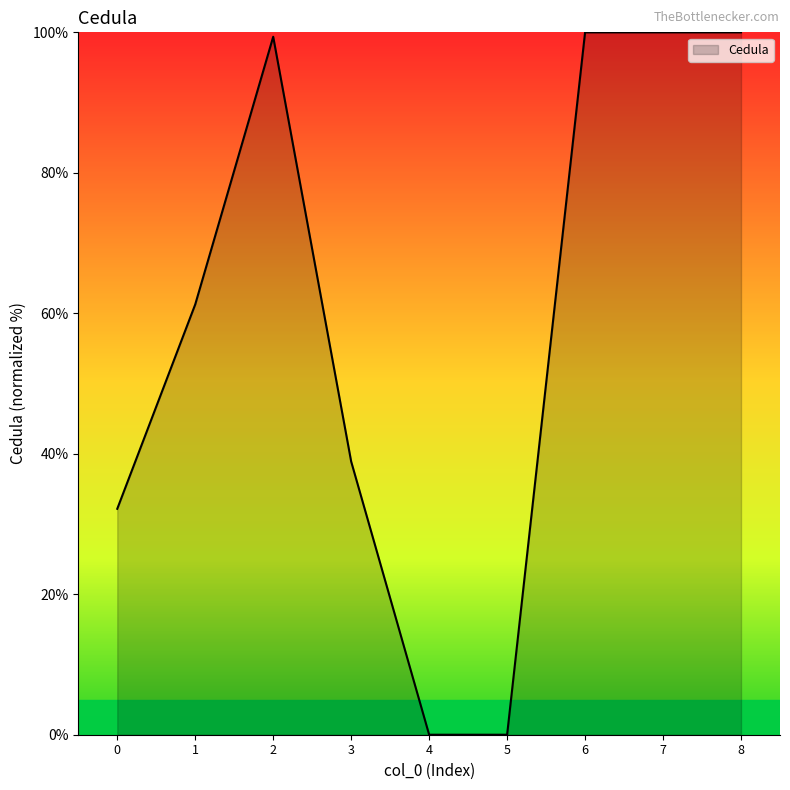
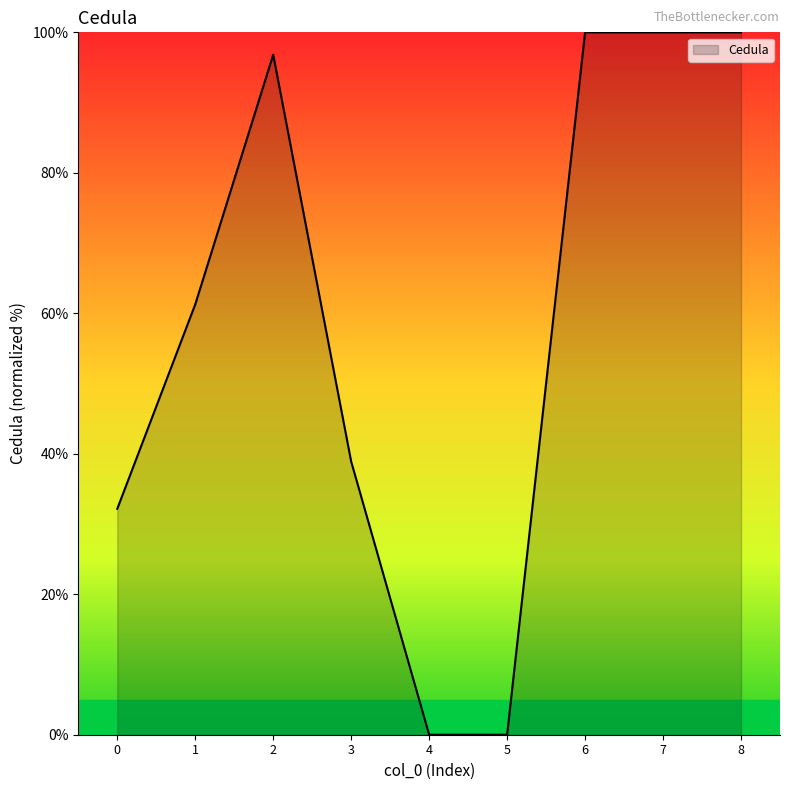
2: 99% -> 97%
